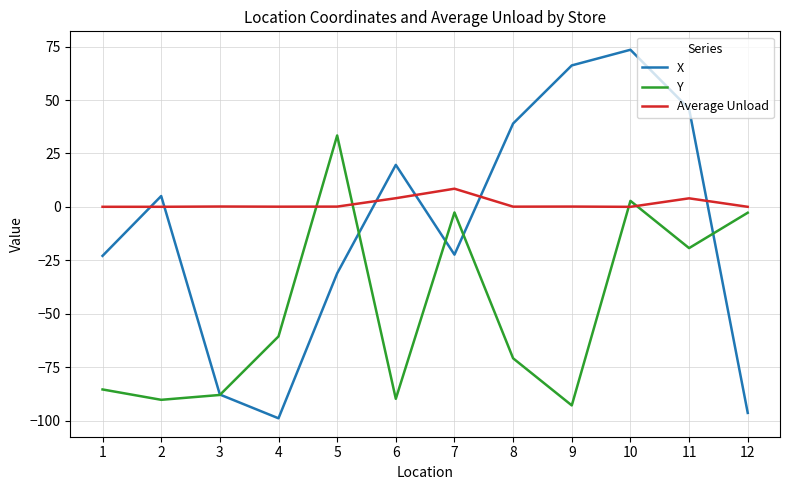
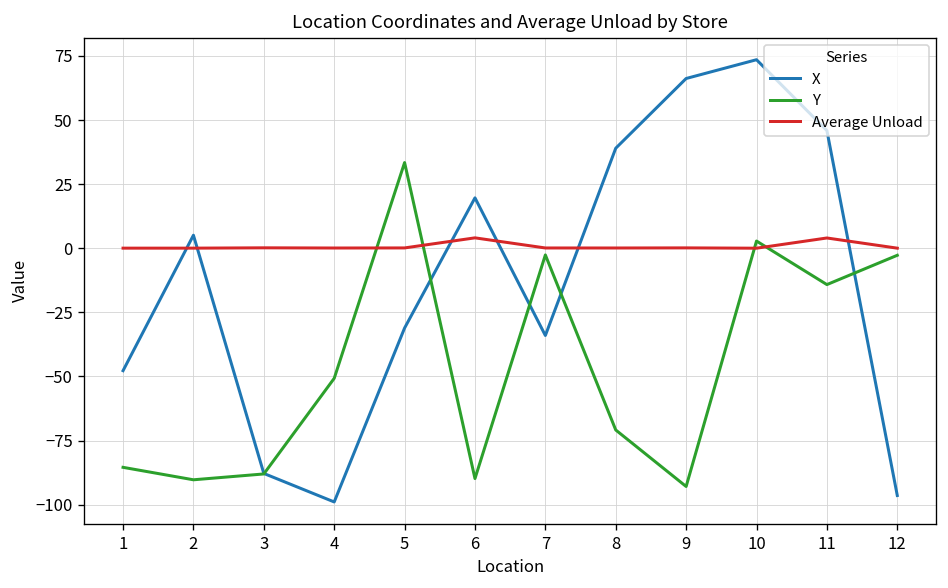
X, 1: -23 -> -48
Y, 4: -61 -> -51
X, 7: -22 -> -34
Average Unload, 7: 9 -> 0
Y, 11: -19 -> -14
